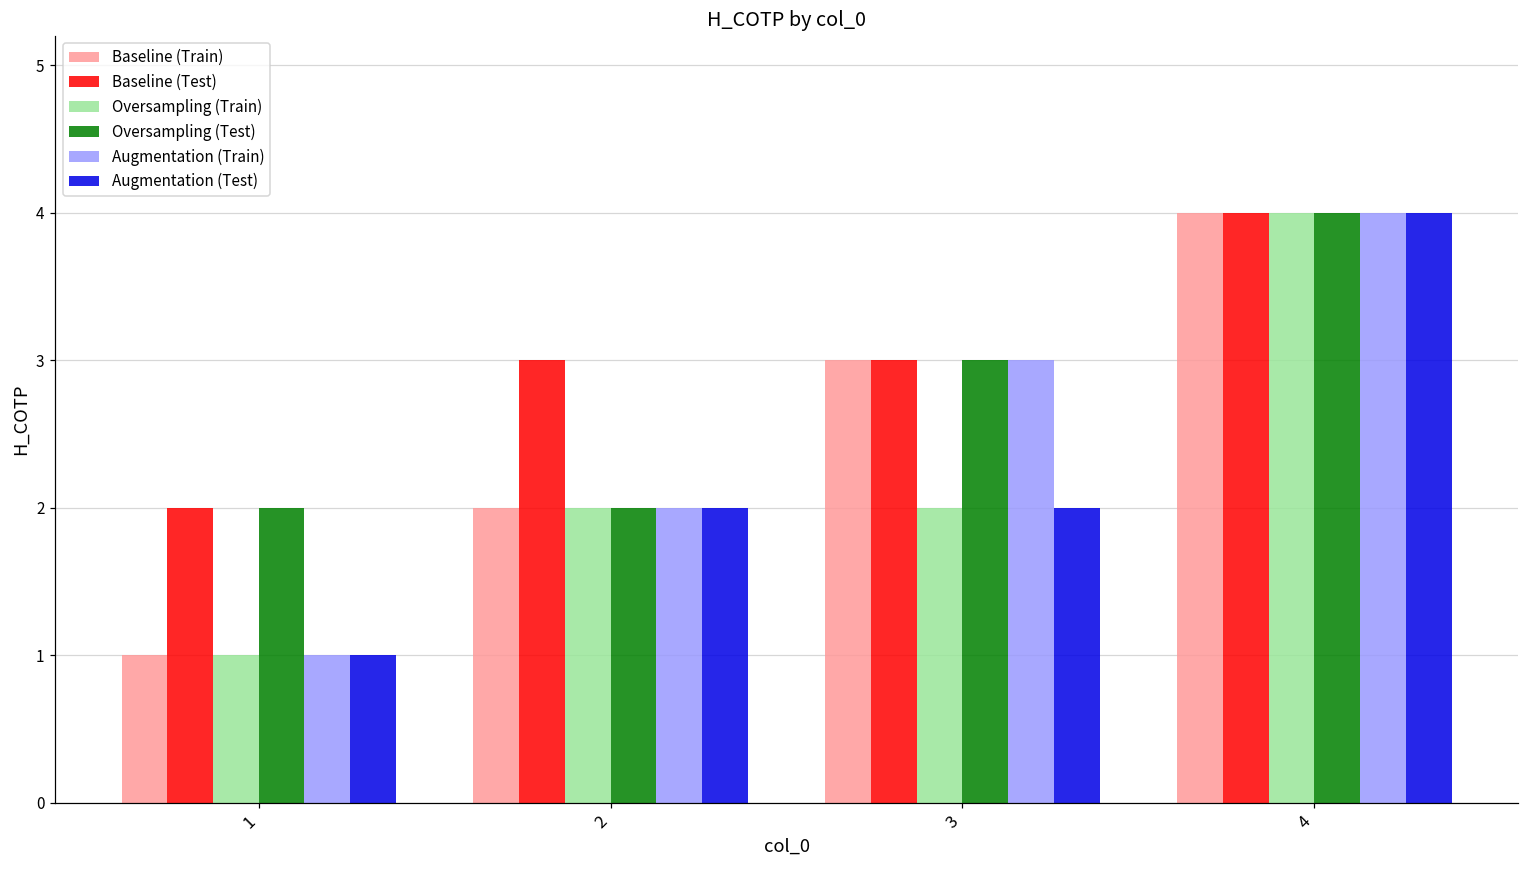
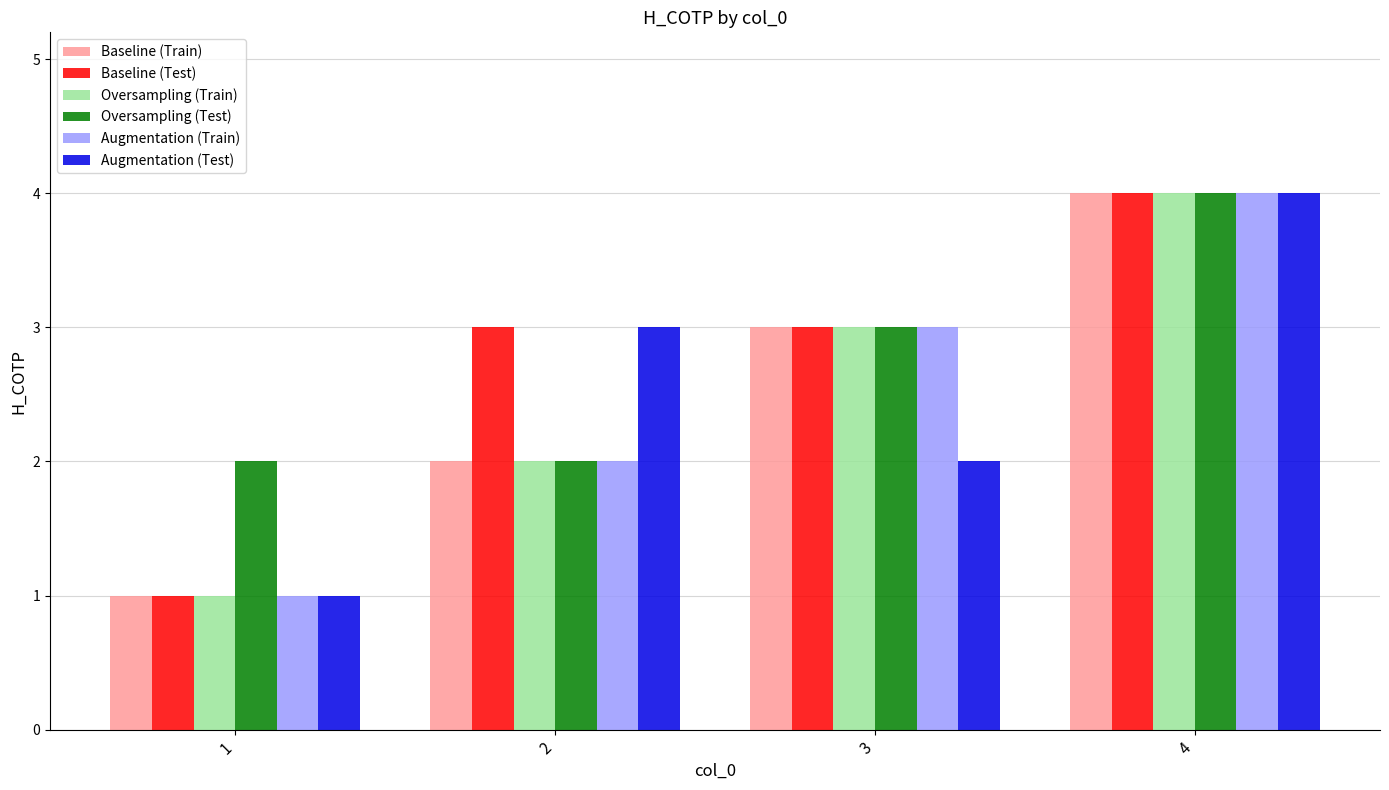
Baseline (Test), 1: 2 -> 1
Augmentation (Test), 2: 2 -> 3
Oversampling (Train), 3: 2 -> 3
